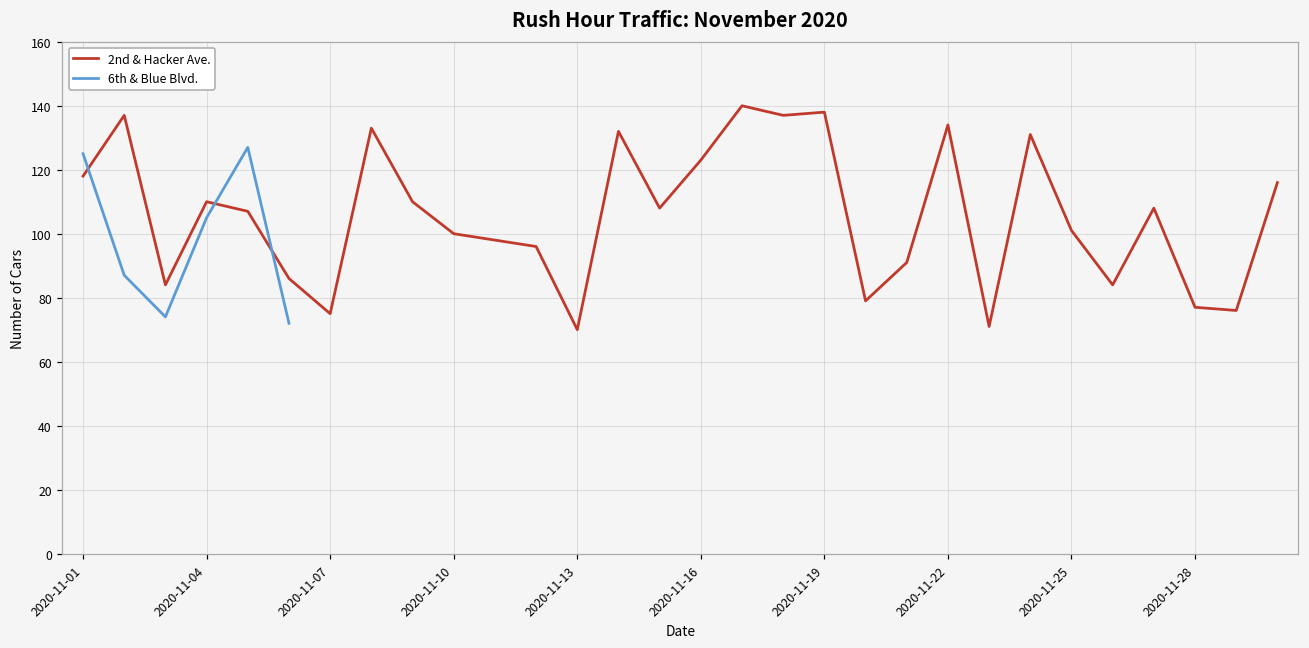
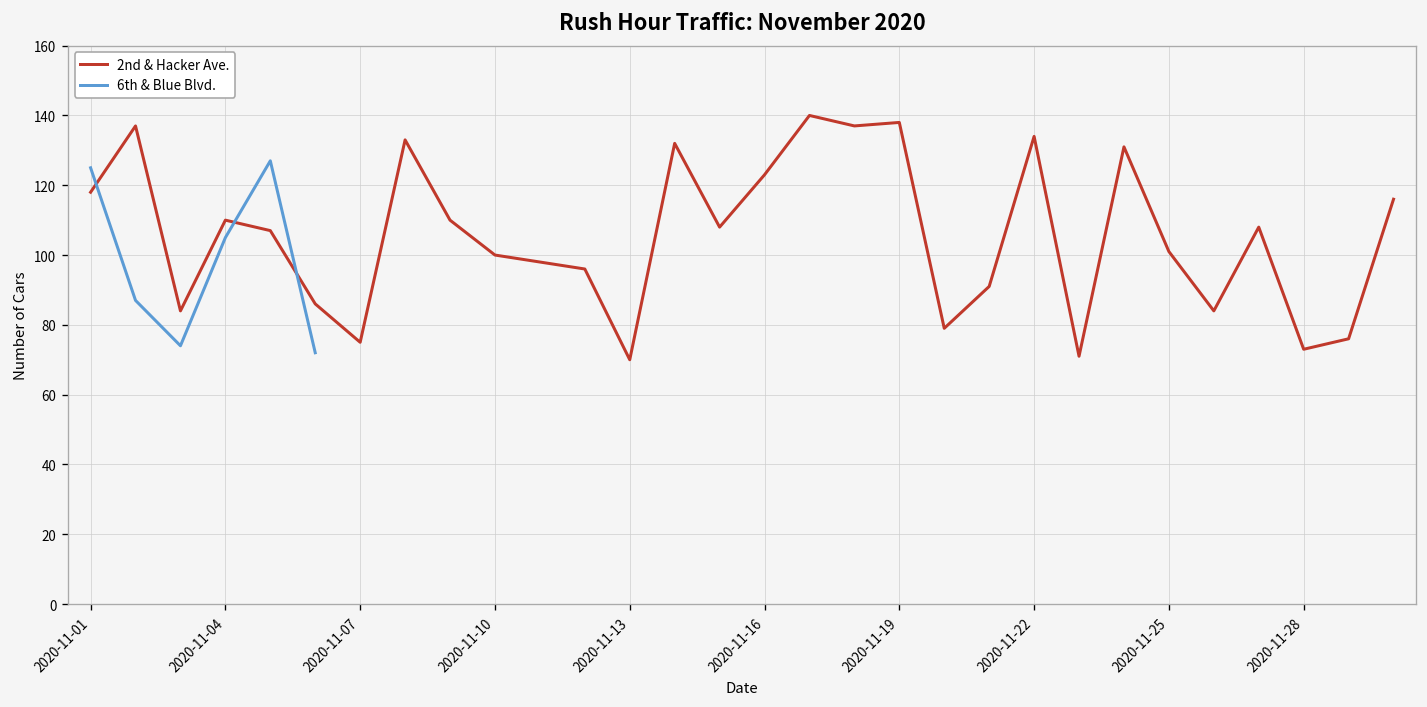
2nd & Hacker Ave., 2020-11-28: 77 -> 73
